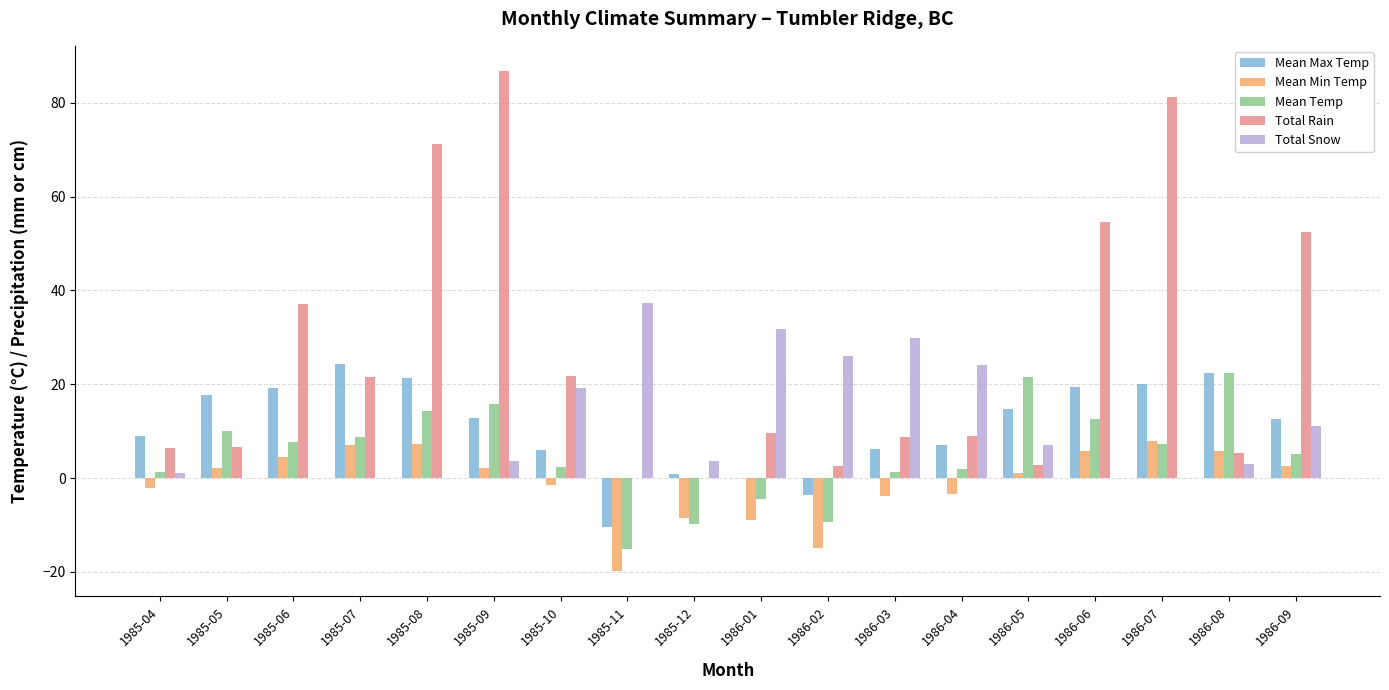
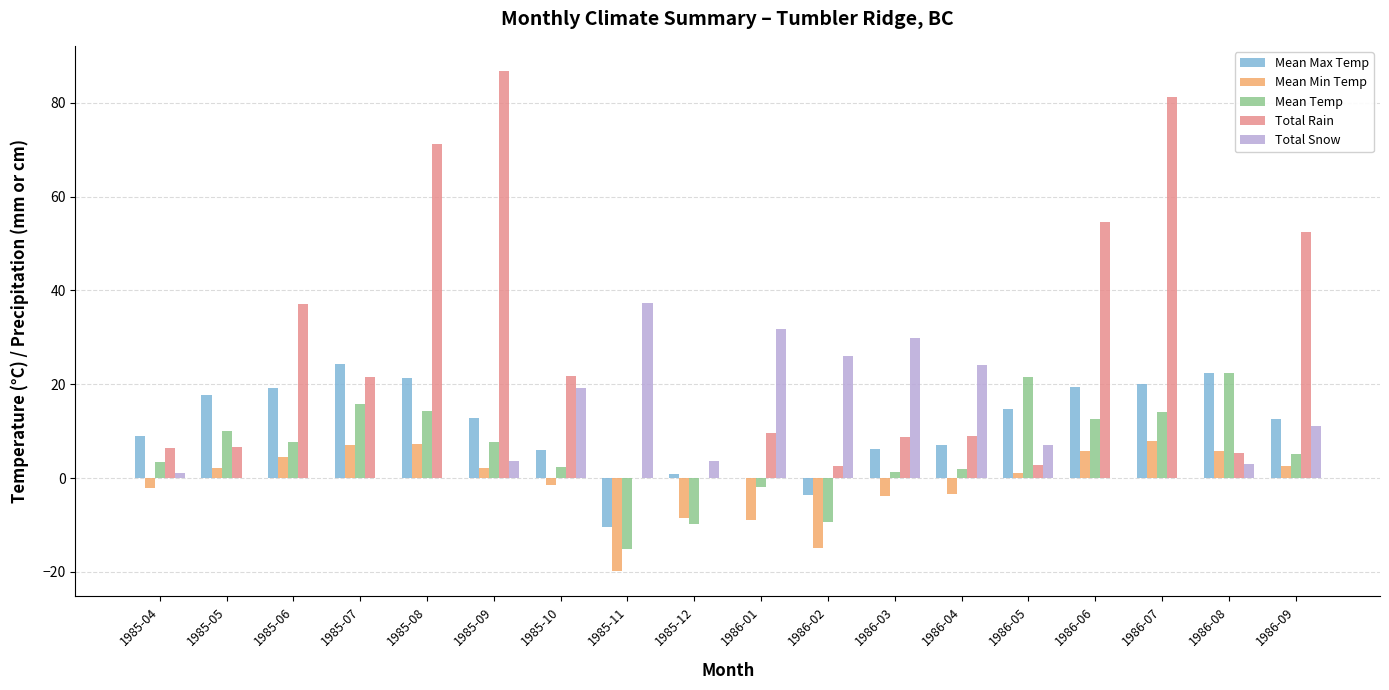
Mean Temp, 1985-04: 1 -> 4
Mean Temp, 1985-07: 9 -> 16
Mean Temp, 1985-09: 16 -> 8
Mean Temp, 1986-01: -5 -> -2
Mean Temp, 1986-07: 7 -> 14
